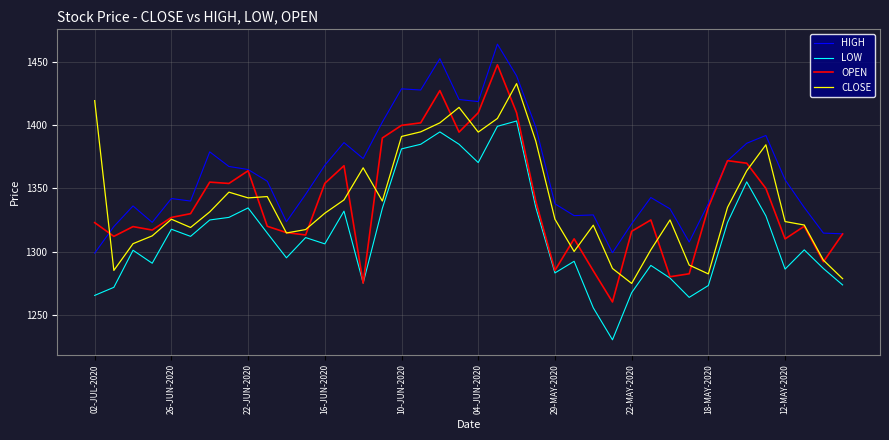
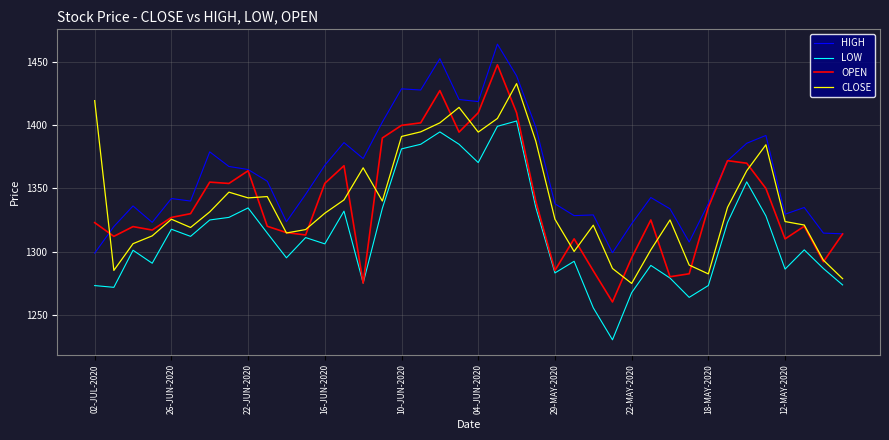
LOW, 02-JUL-2020: 1265 -> 1273
OPEN, 22-MAY-2020: 1316 -> 1295
HIGH, 12-MAY-2020: 1357 -> 1330
